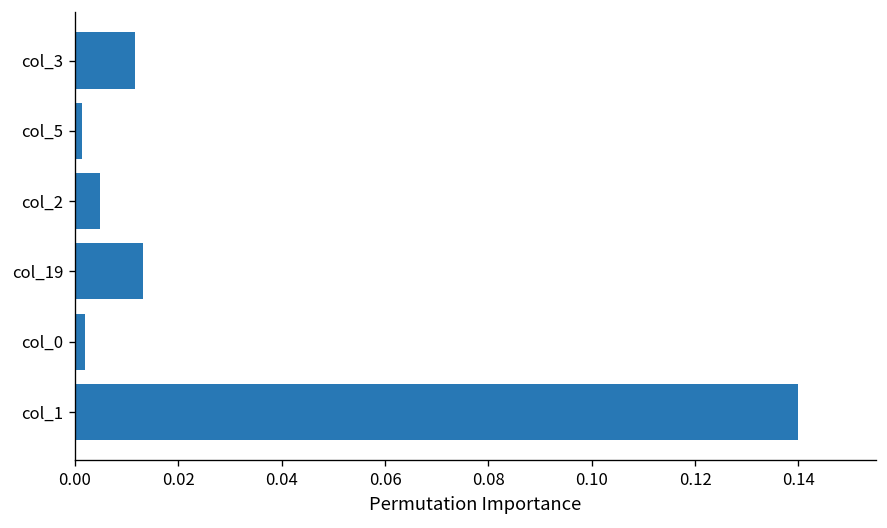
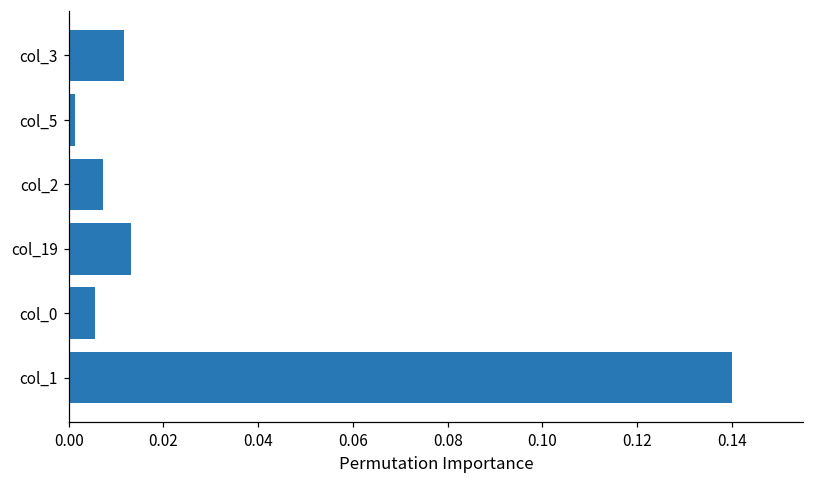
col_2: 0.005 -> 0.007
col_0: 0.002 -> 0.006
